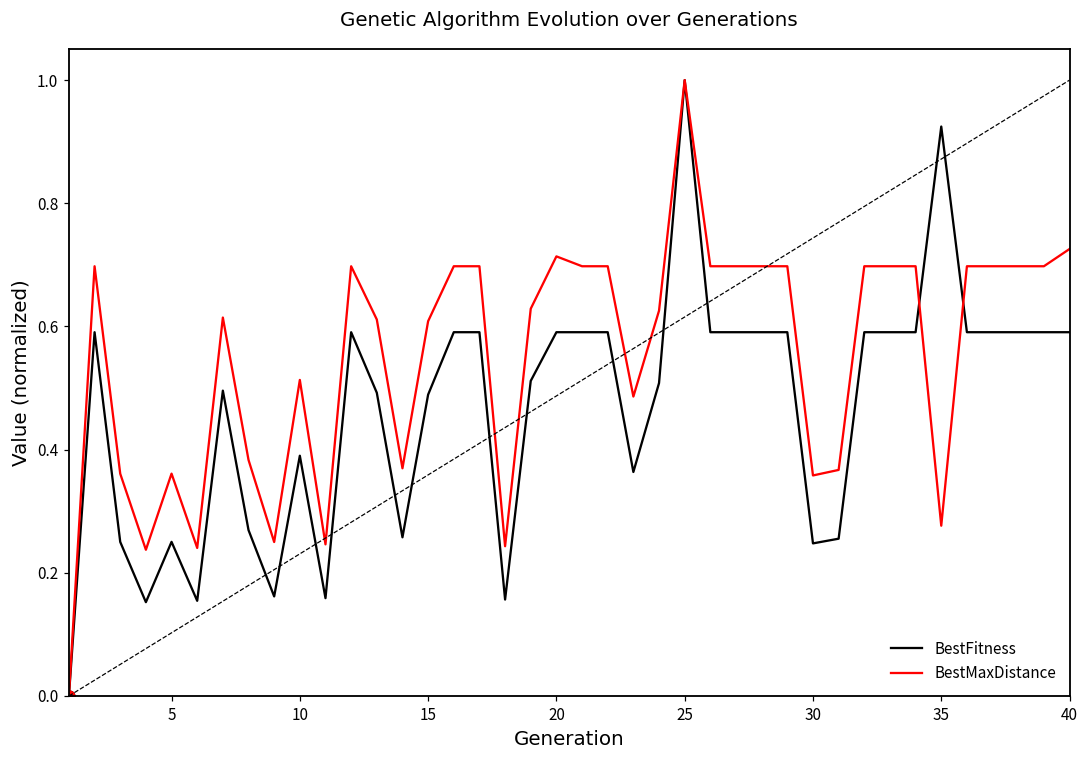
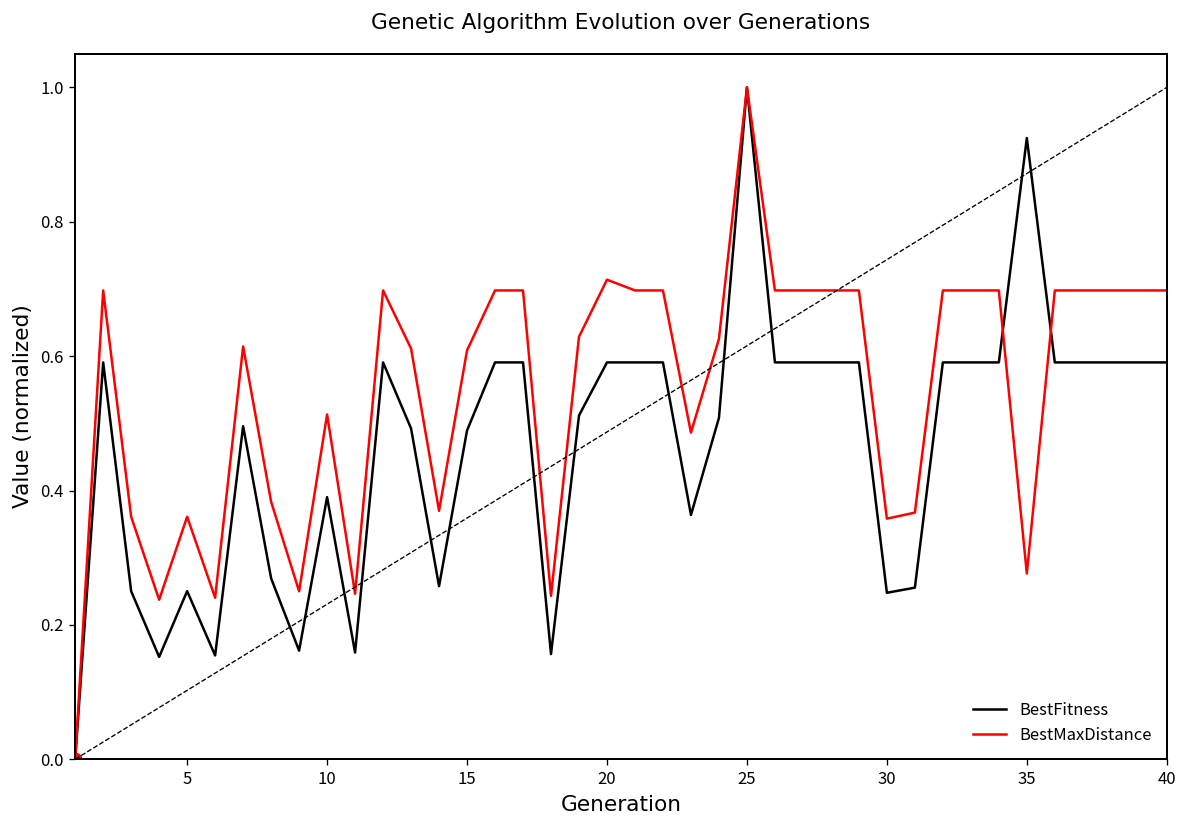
BestMaxDistance, 40: 0.73 -> 0.70
